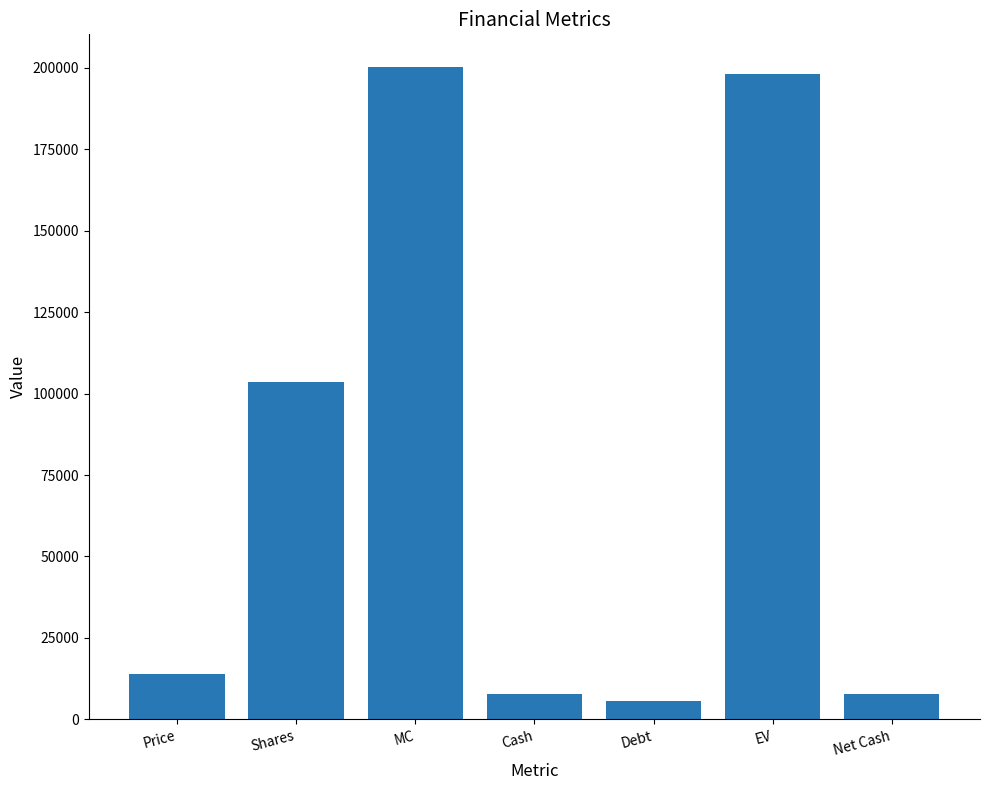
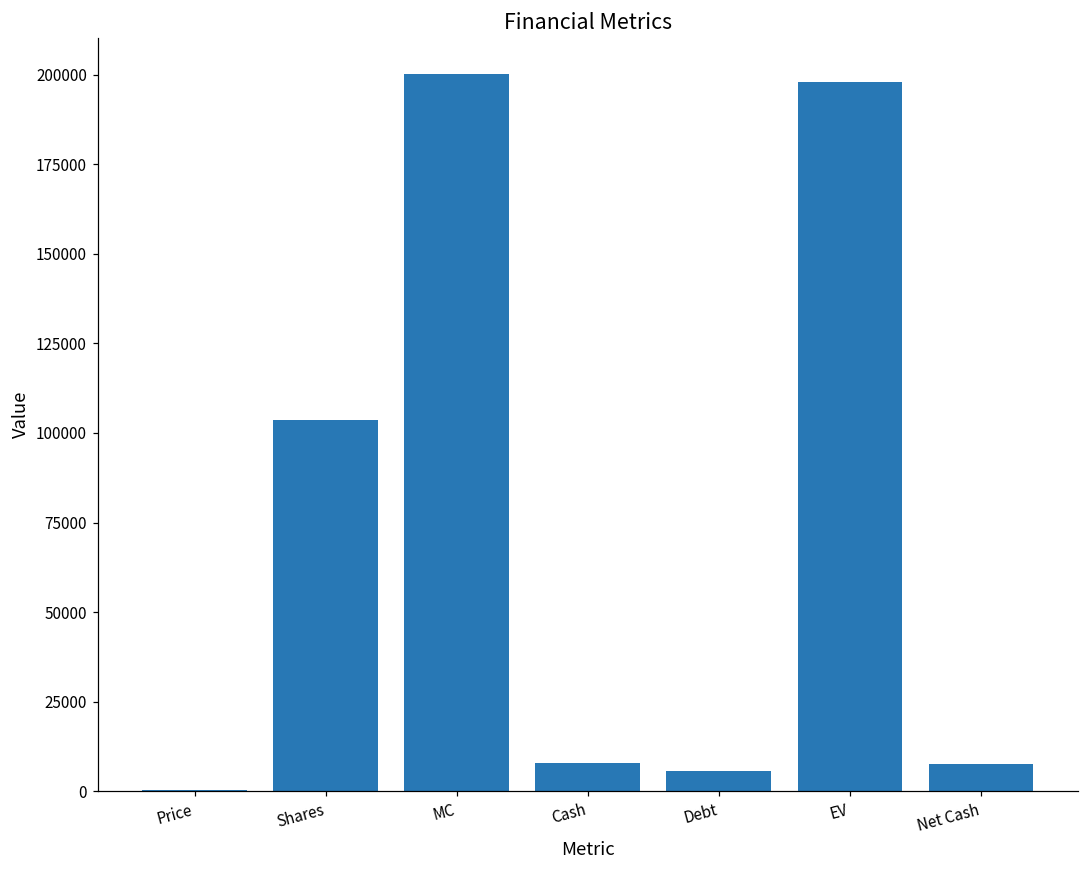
Price: 14000 -> 0
